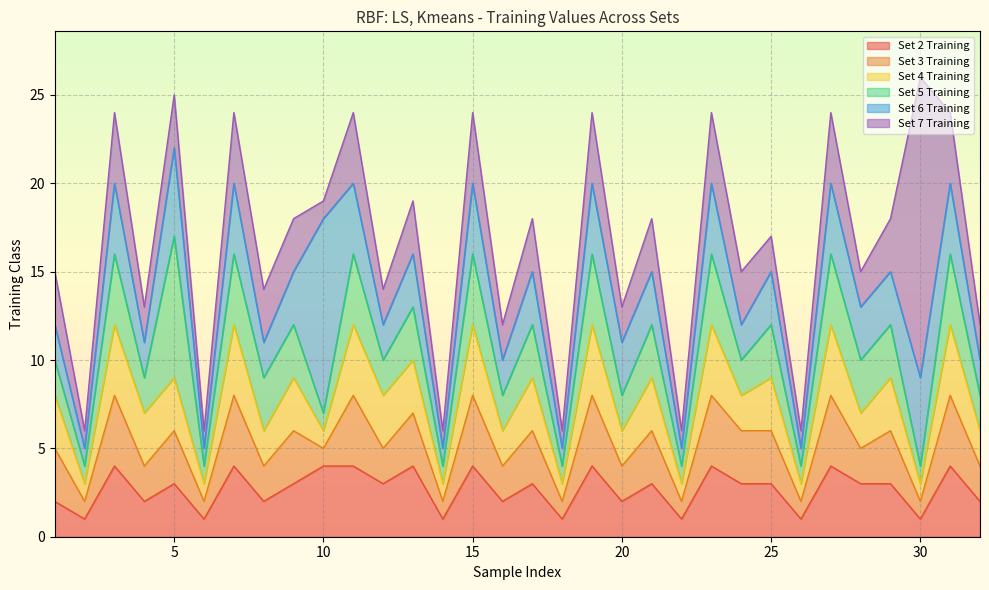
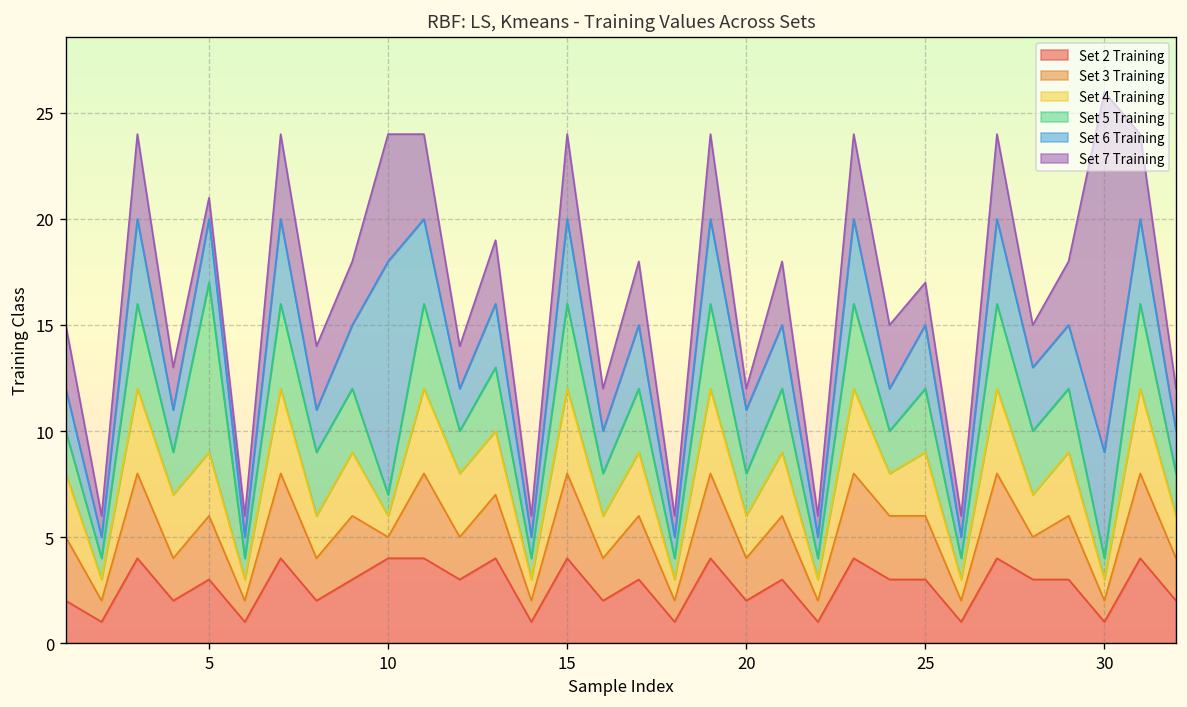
Set 6 Training, 5: 5 -> 3
Set 7 Training, 5: 3 -> 1
Set 7 Training, 10: 1 -> 6
Set 7 Training, 20: 2 -> 1
